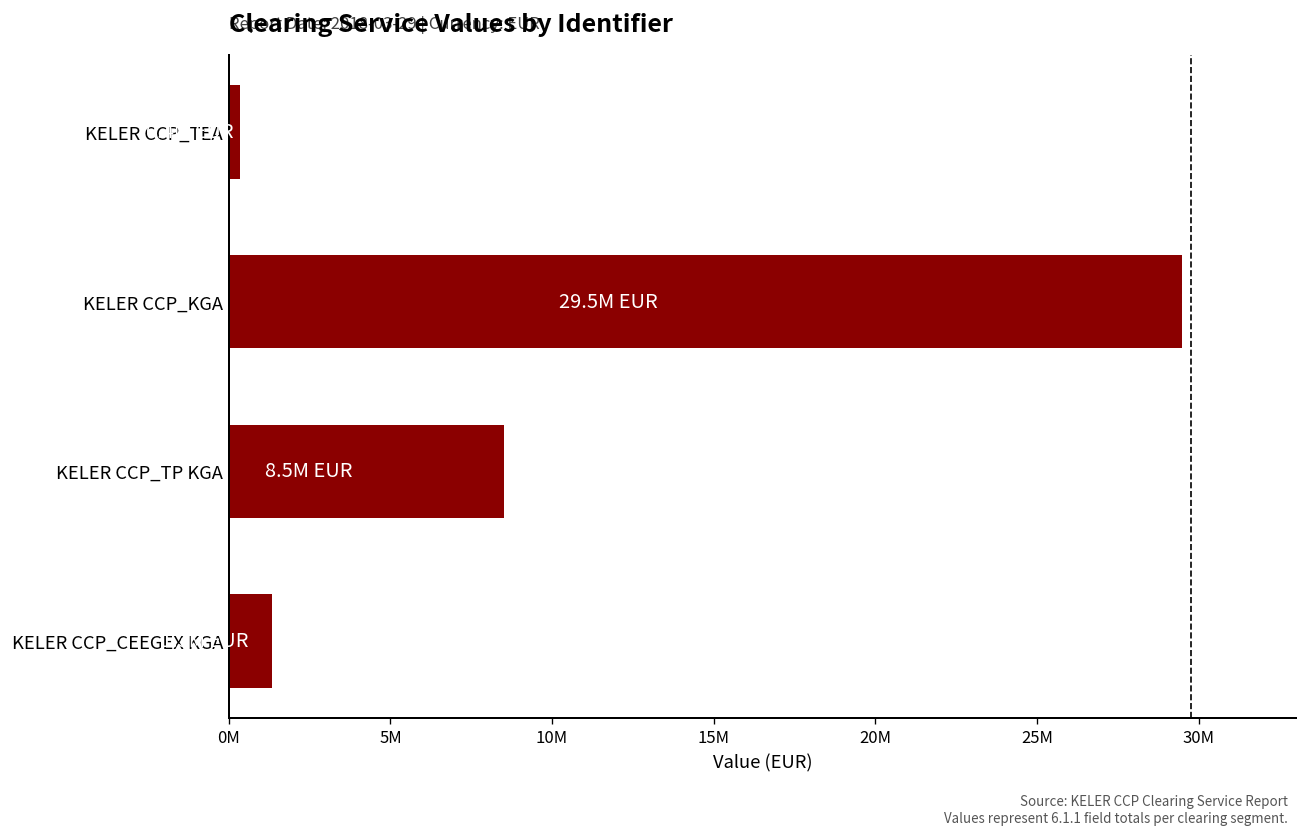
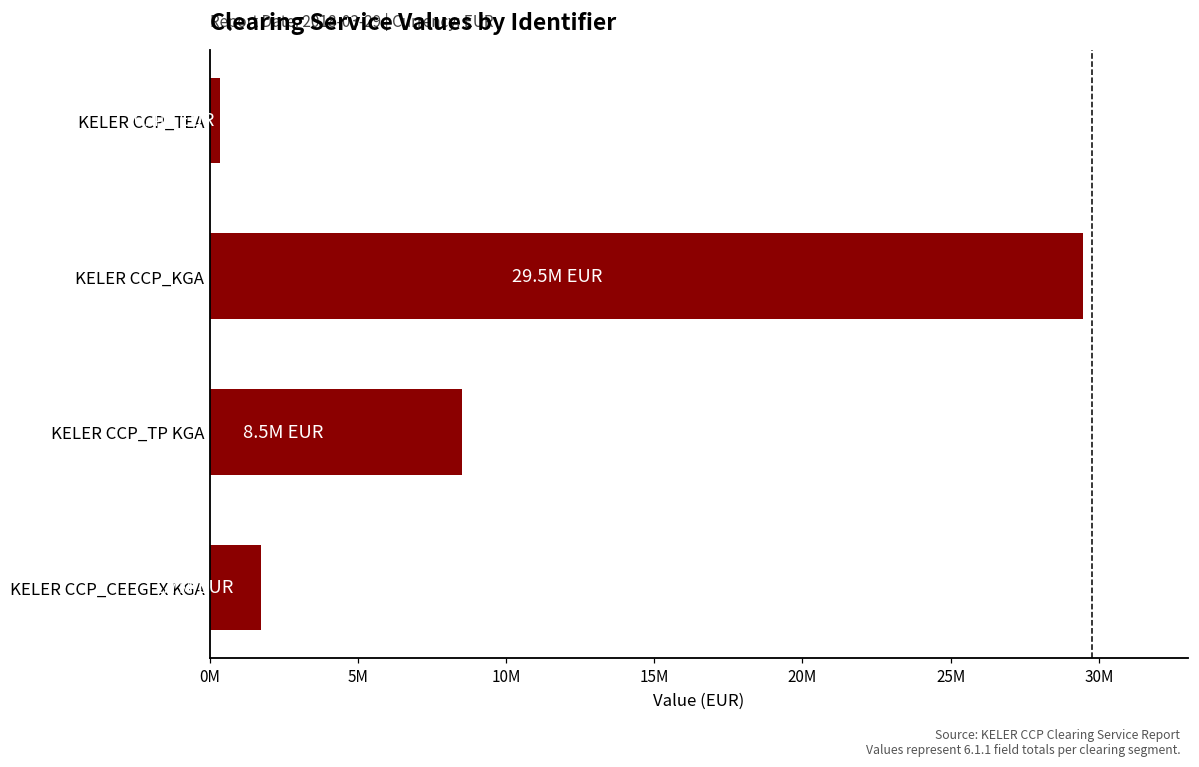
KELER CCP_CEEGEX KGA: 1300000 -> 1700000
